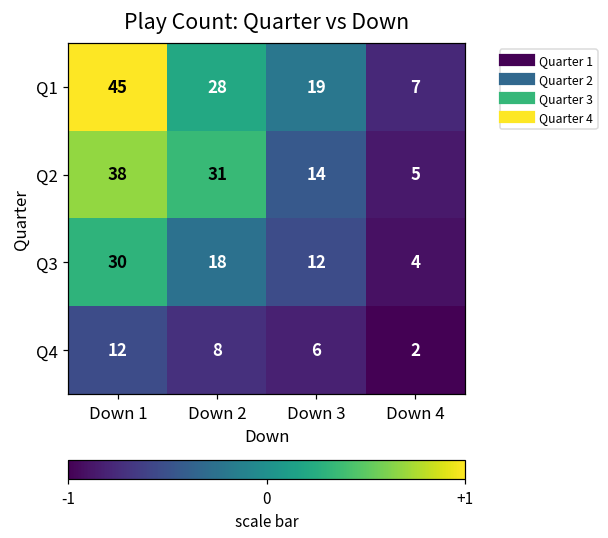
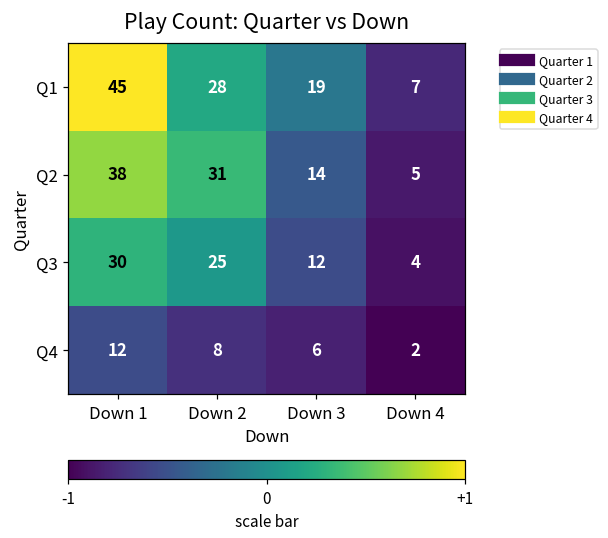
Q3, Down 2: 18 -> 25
